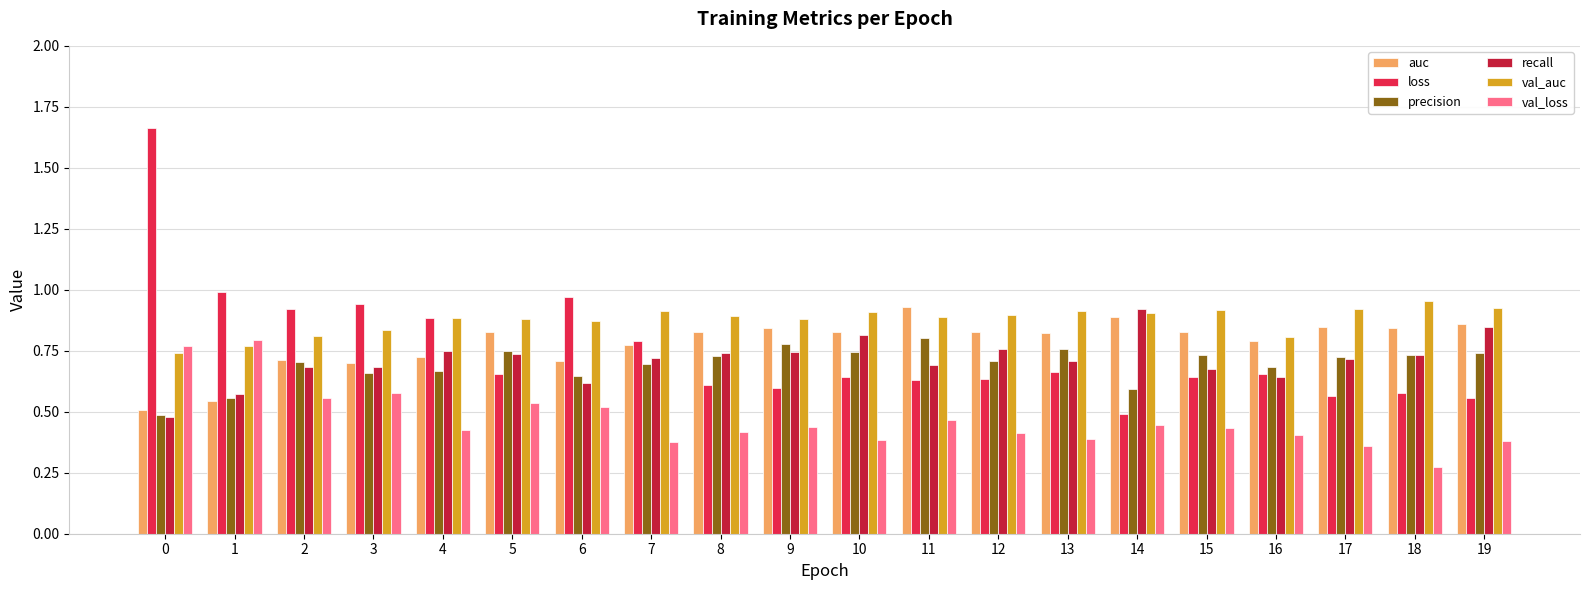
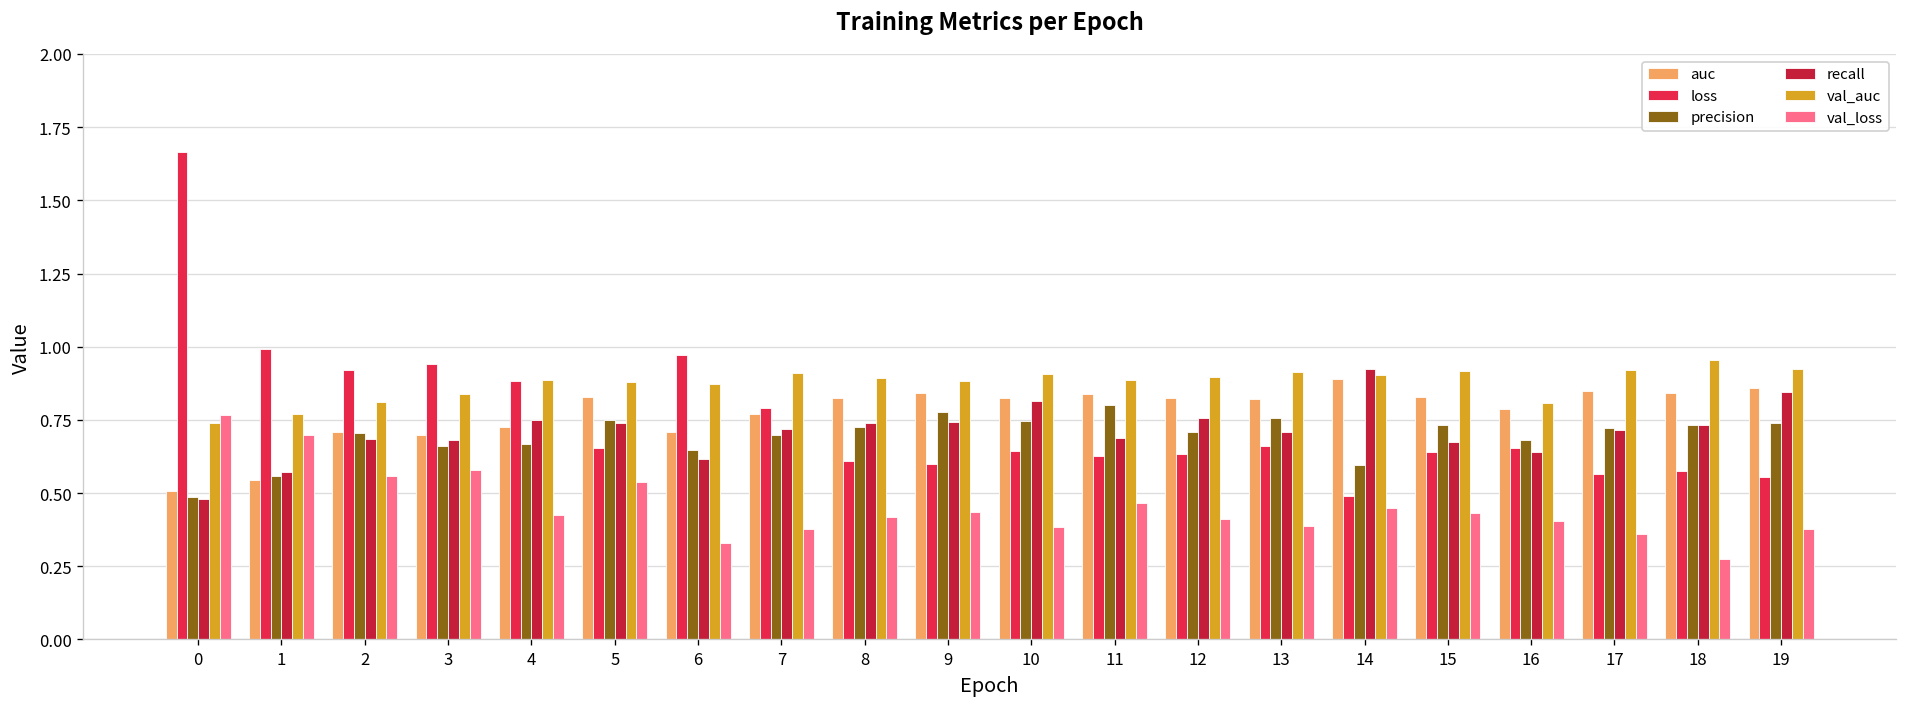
val_loss, 1: 0.79 -> 0.70
val_loss, 6: 0.52 -> 0.33
auc, 11: 0.93 -> 0.84
